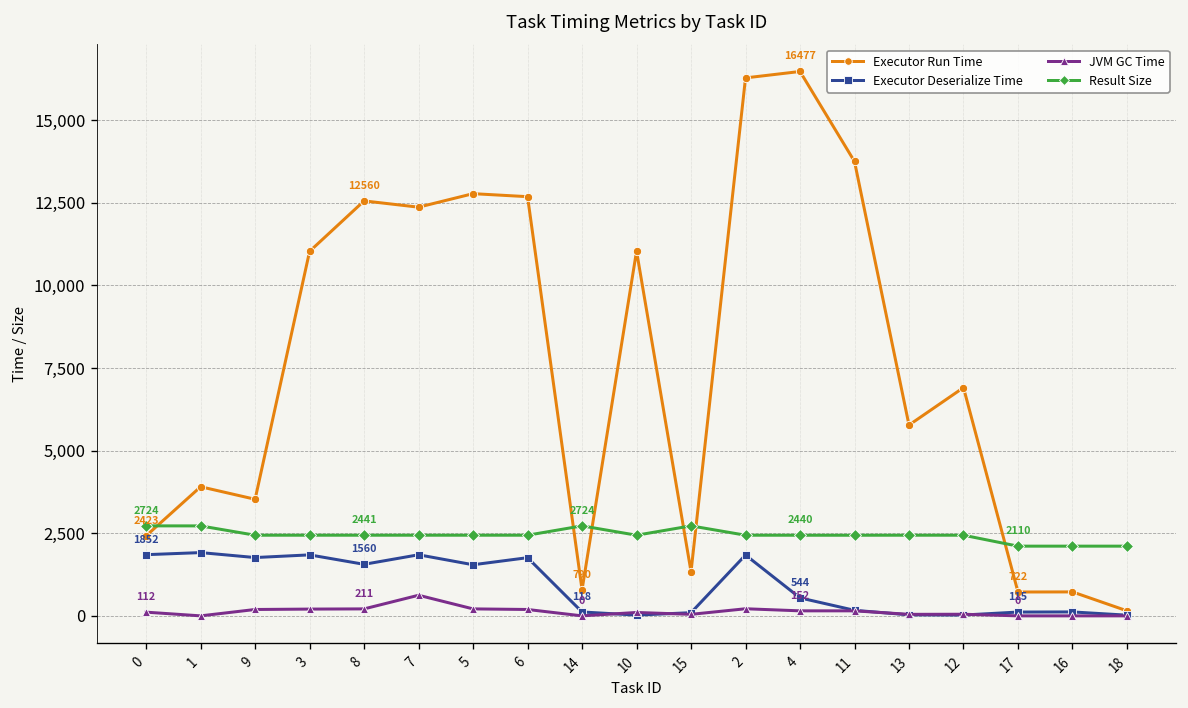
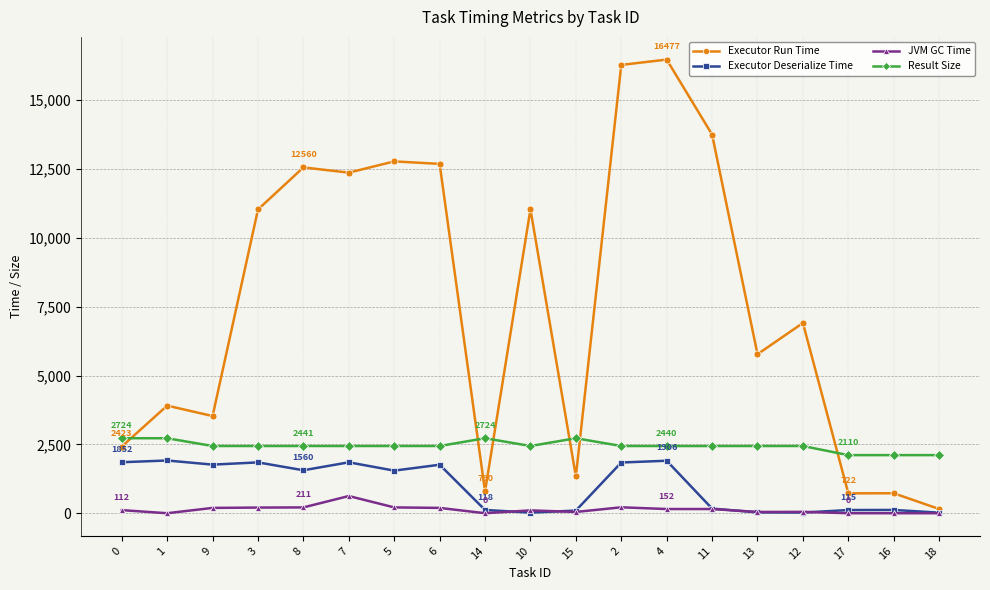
Executor Deserialize Time, 4: 544 -> 1906
